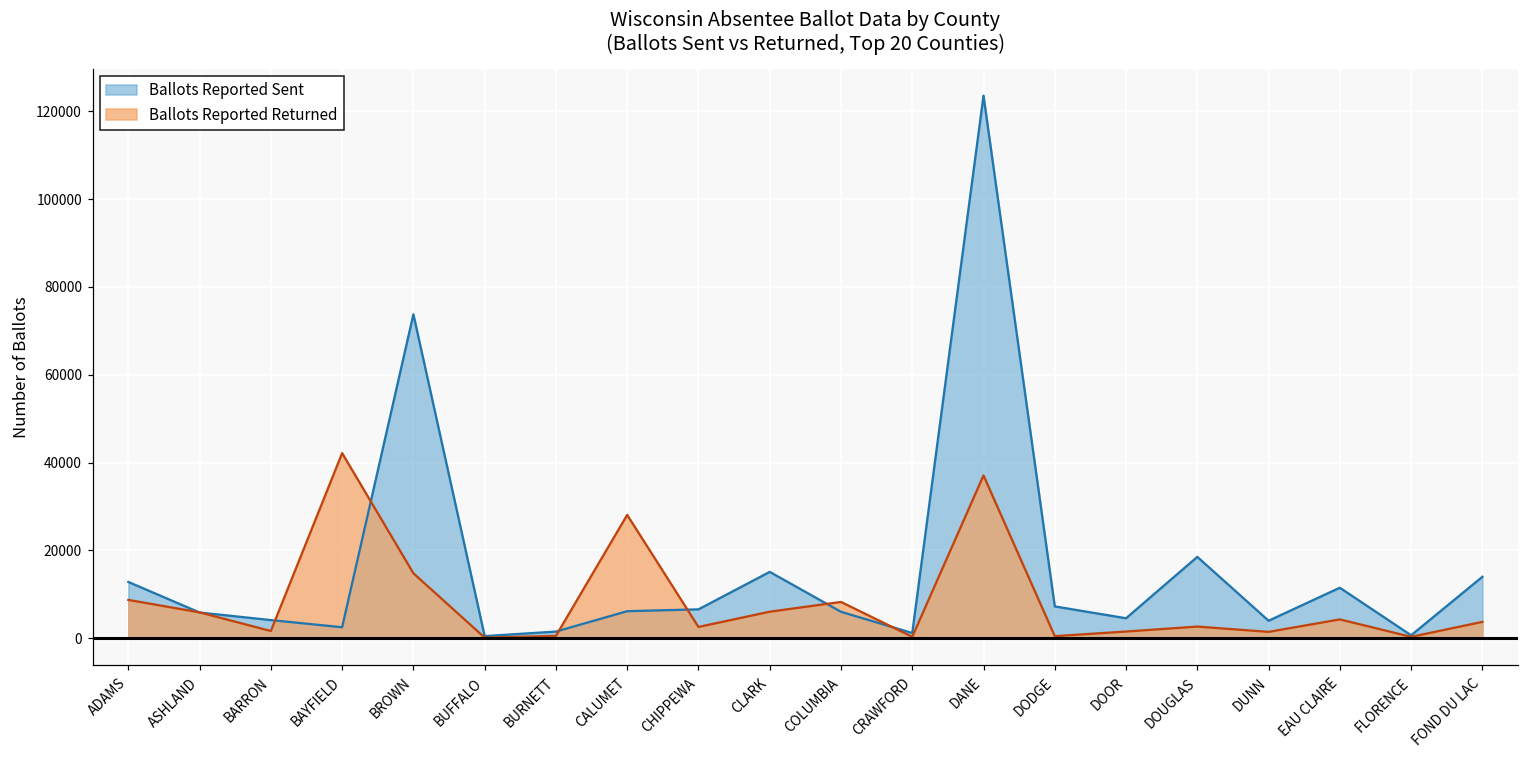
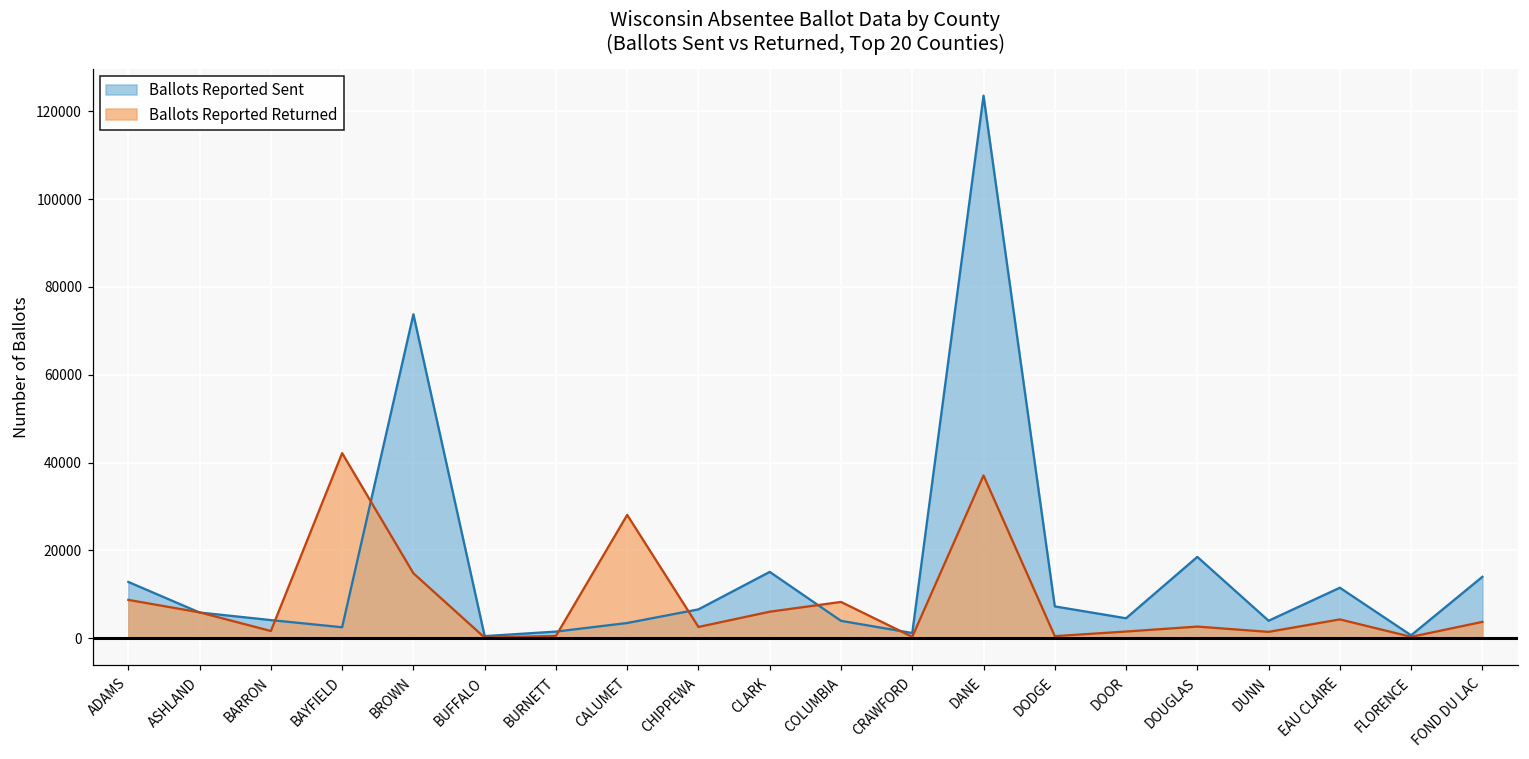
Ballots Reported Sent, CALUMET: 6000 -> 3000
Ballots Reported Sent, COLUMBIA: 6000 -> 4000
